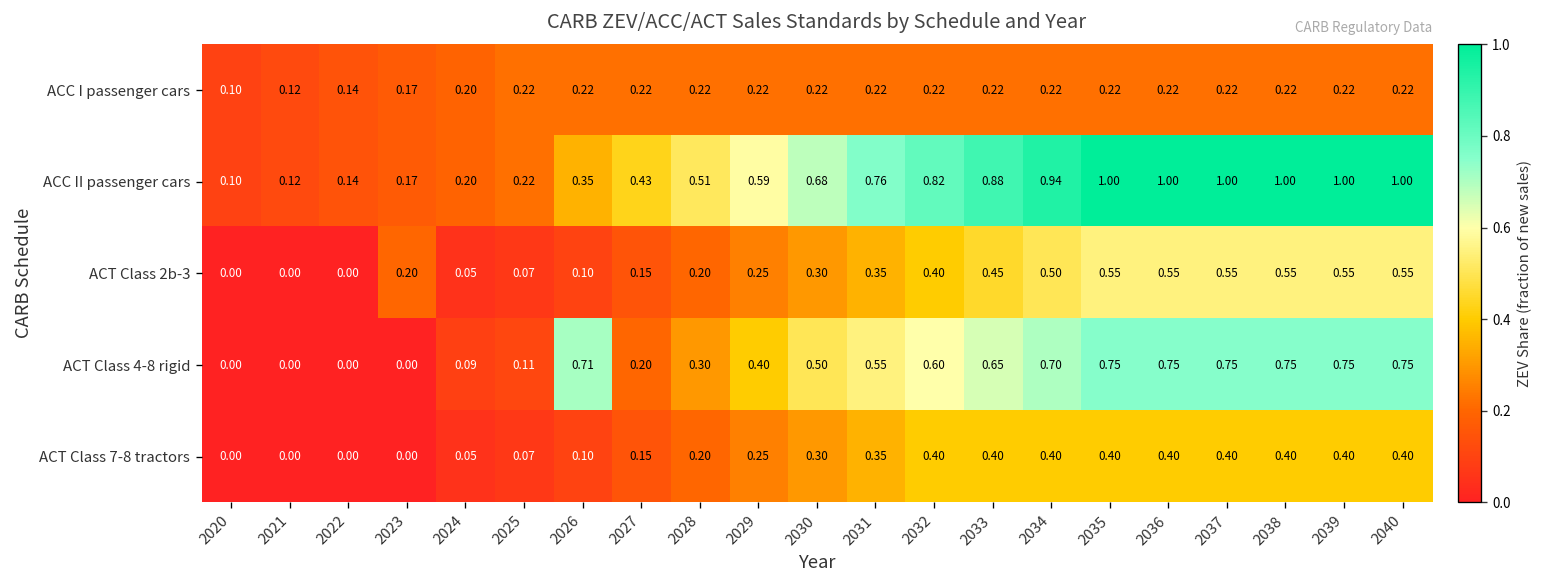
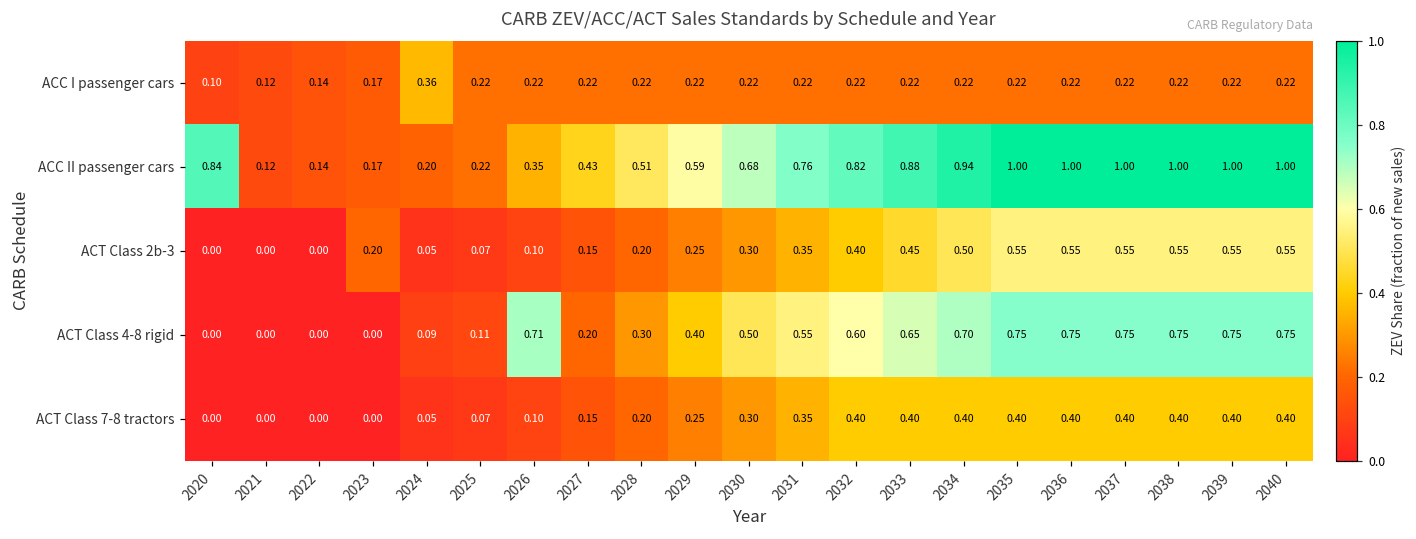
ACC I passenger cars, 2024: 0.20 -> 0.36
ACC II passenger cars, 2020: 0.10 -> 0.84
